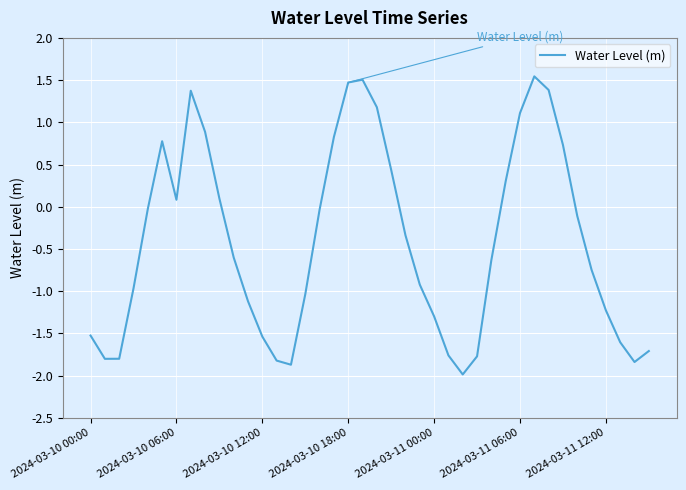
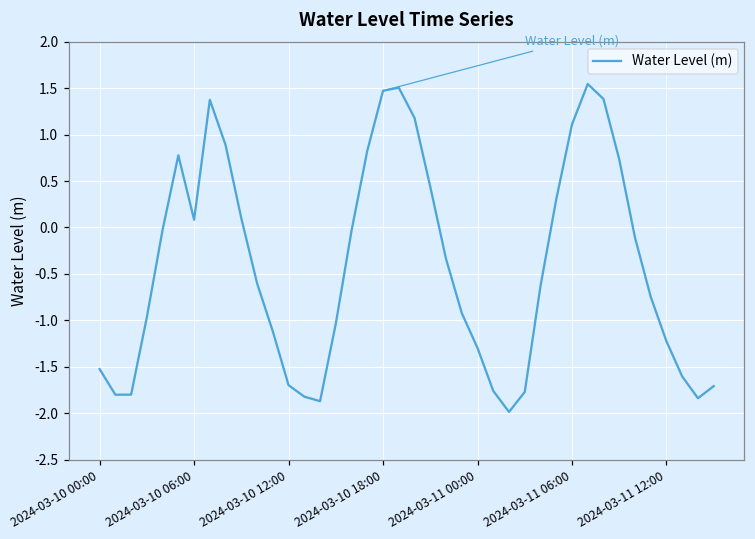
2024-03-10 12:00: -1.5 -> -1.7
